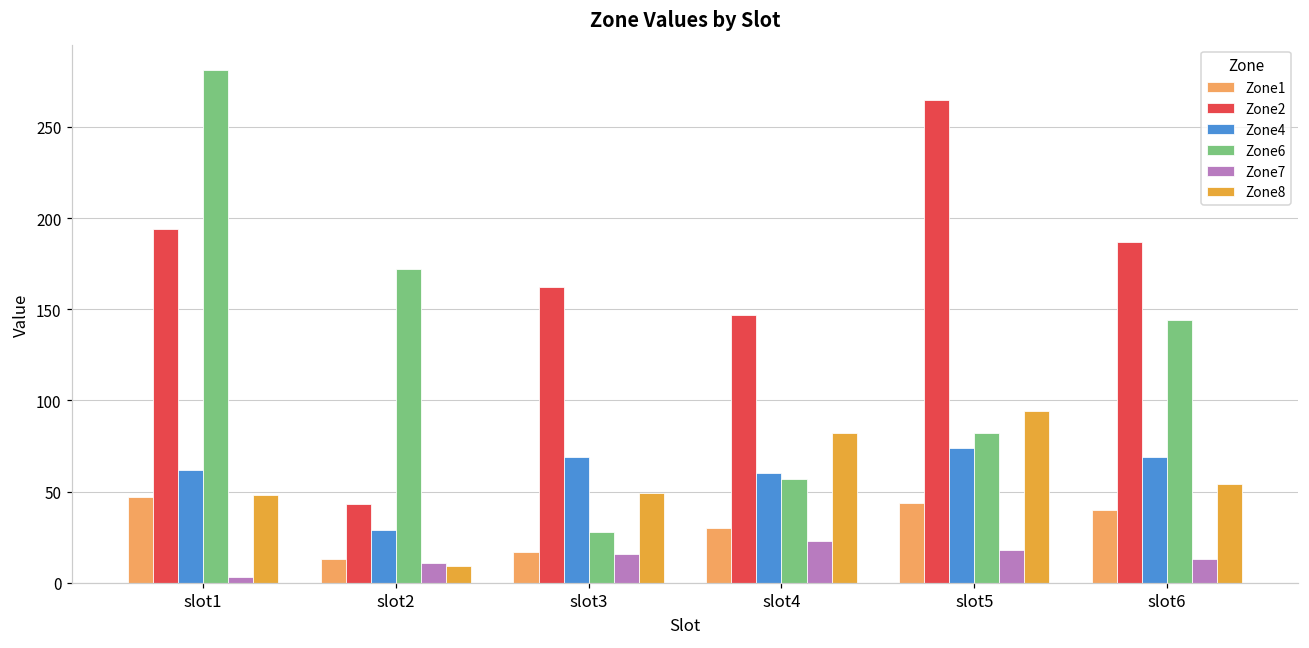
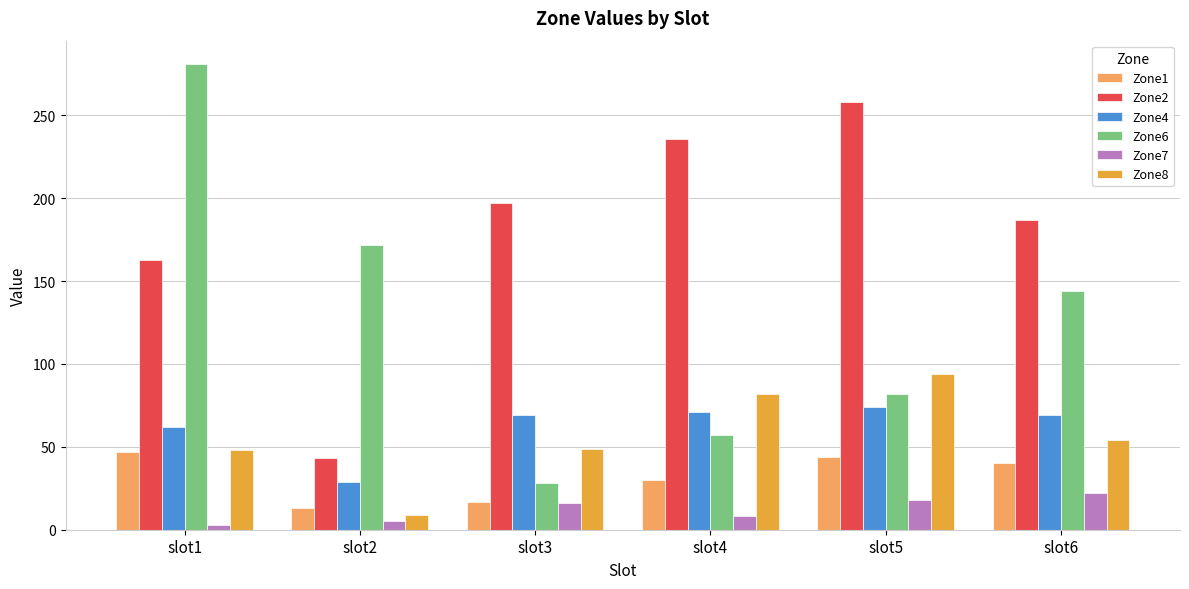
Zone2, slot1: 194 -> 163
Zone7, slot2: 11 -> 5
Zone2, slot3: 162 -> 197
Zone2, slot4: 147 -> 236
Zone4, slot4: 60 -> 71
Zone7, slot4: 23 -> 8
Zone2, slot5: 265 -> 258
Zone7, slot6: 13 -> 22
